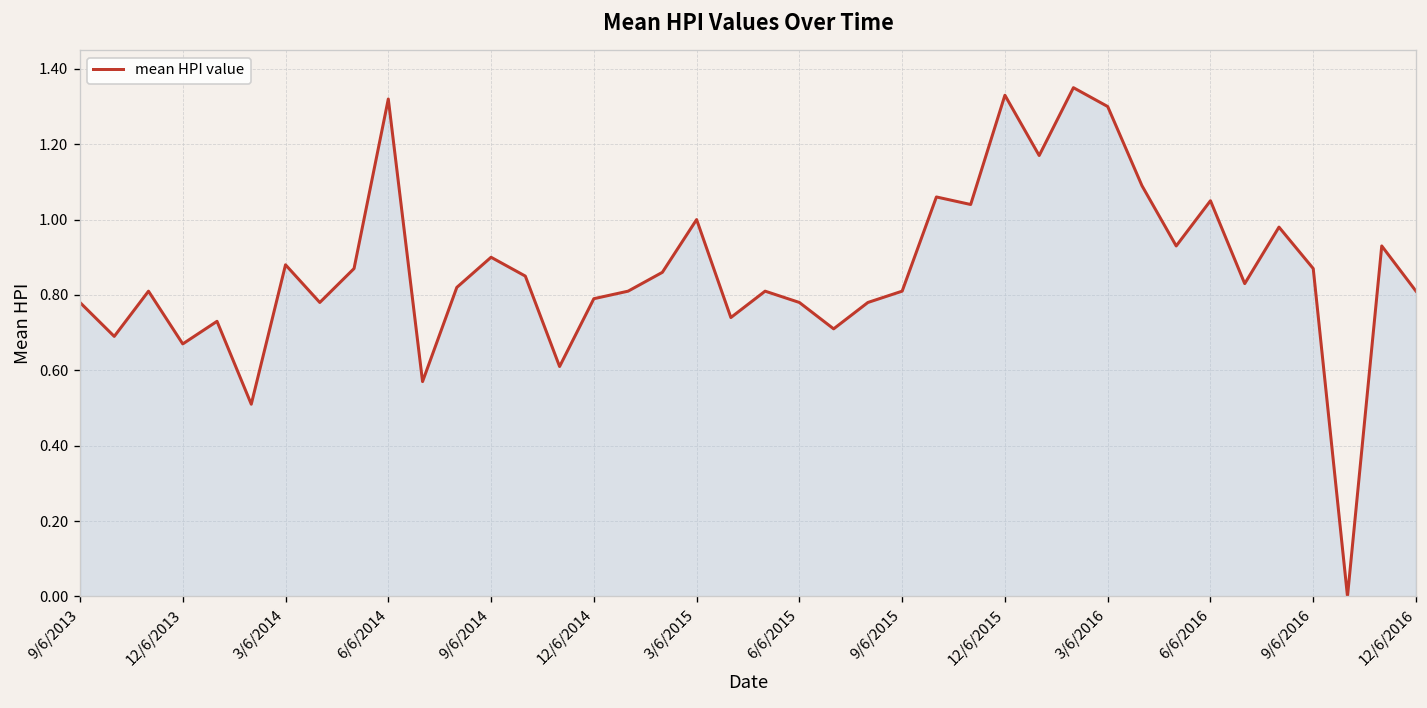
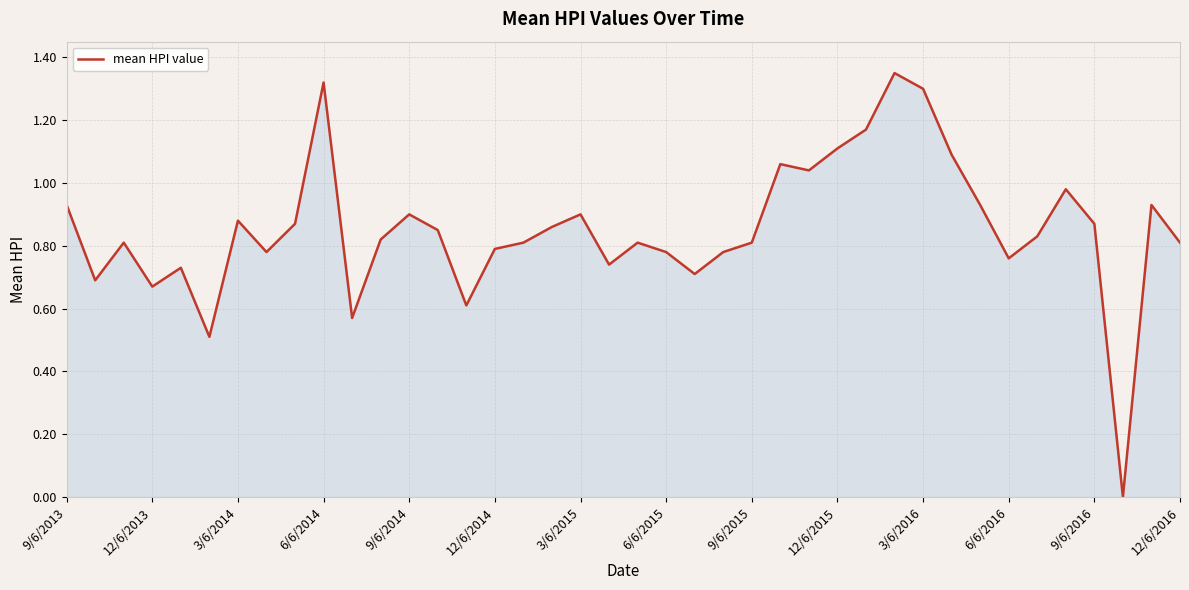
9/6/2013: 0.78 -> 0.93
3/6/2015: 1.0 -> 0.9
12/6/2015: 1.33 -> 1.11
6/6/2016: 1.05 -> 0.76
